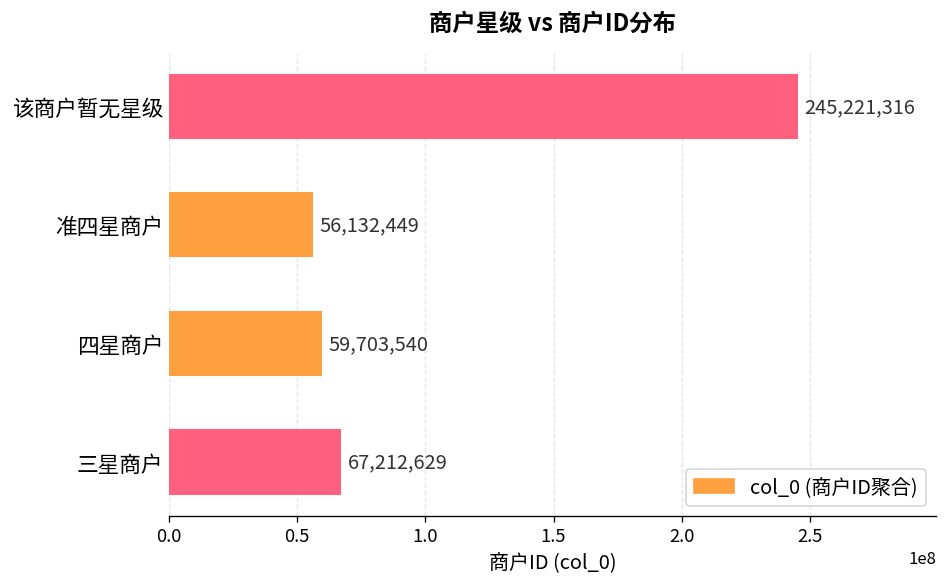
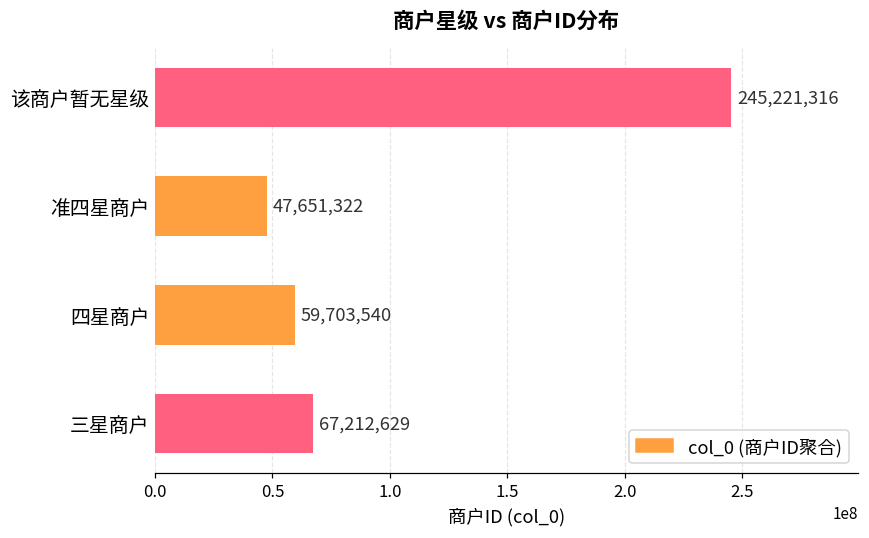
准四星商户: 56,132,449 -> 47,651,322
